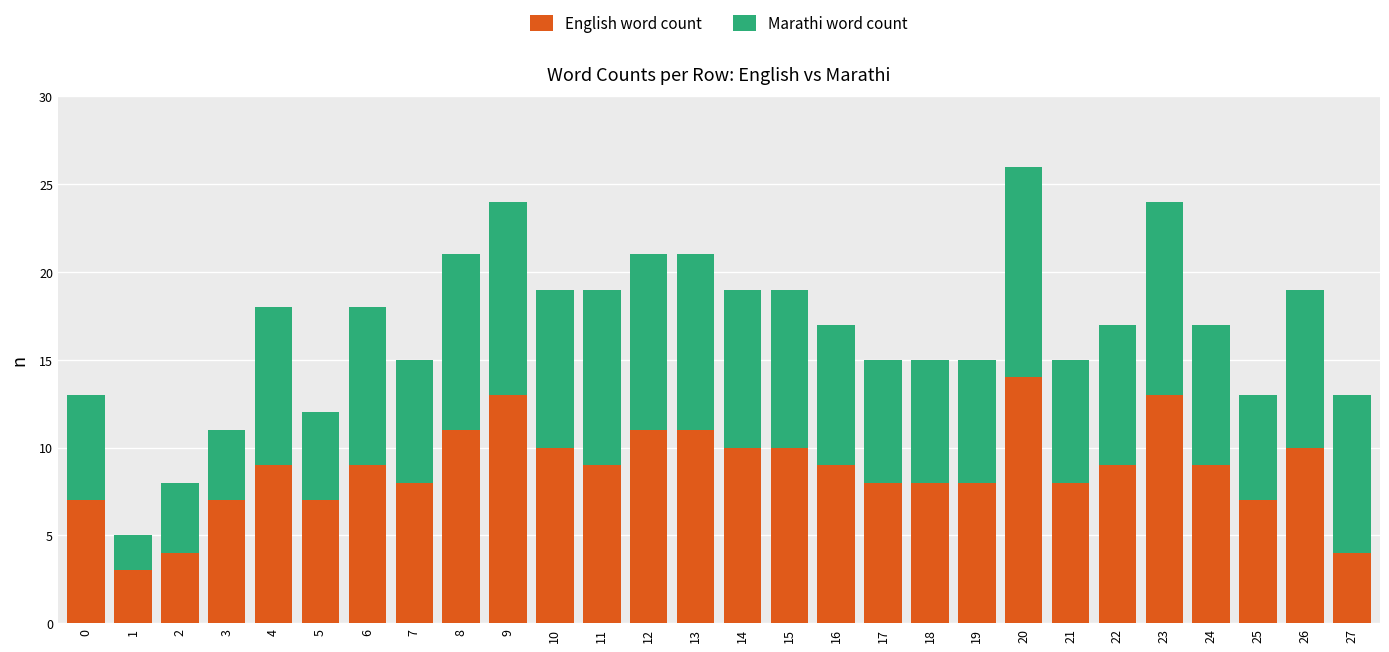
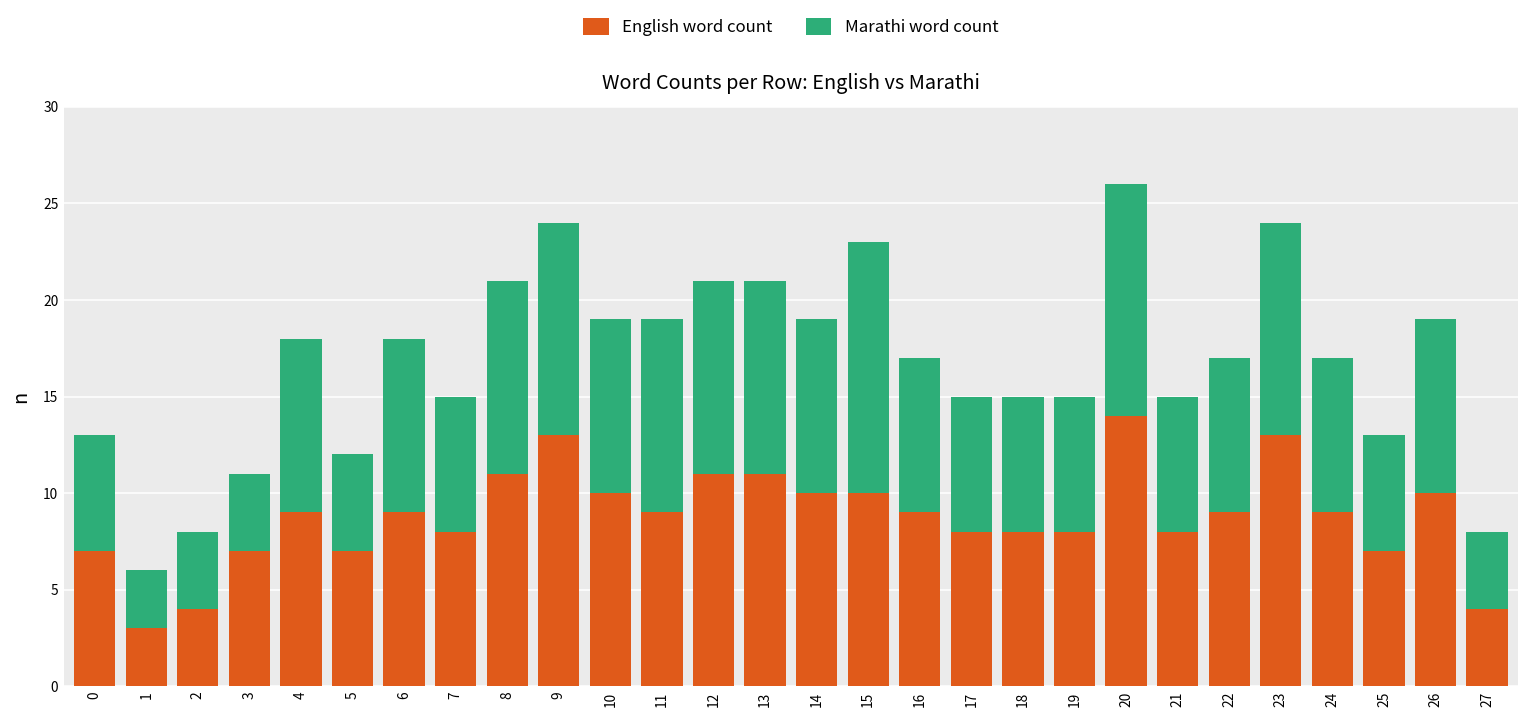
Marathi word count, 1: 2 -> 3
Marathi word count, 15: 9 -> 13
Marathi word count, 27: 9 -> 4
